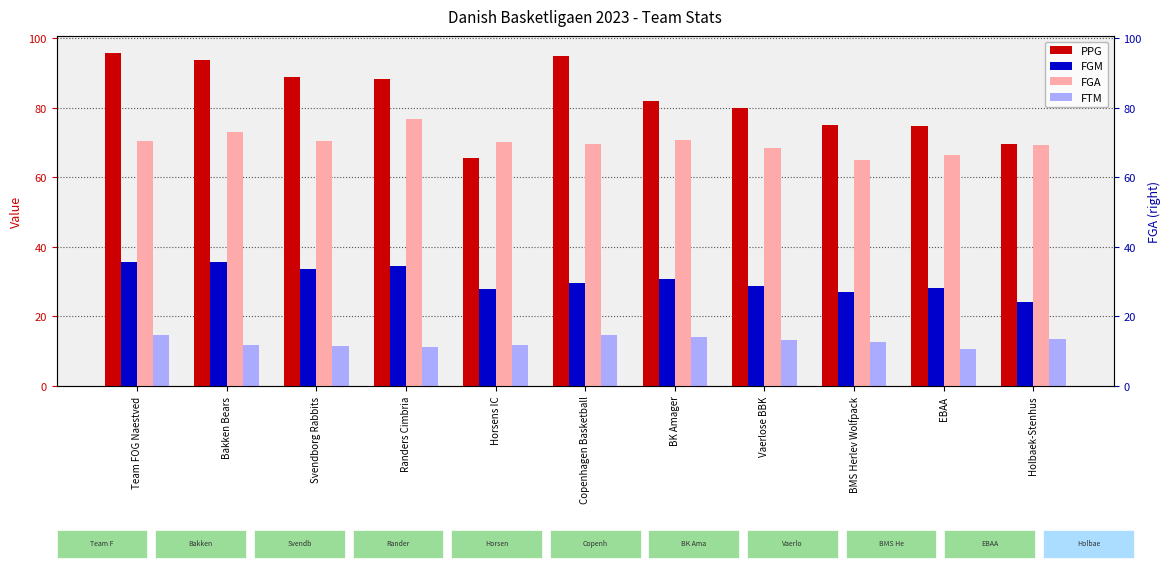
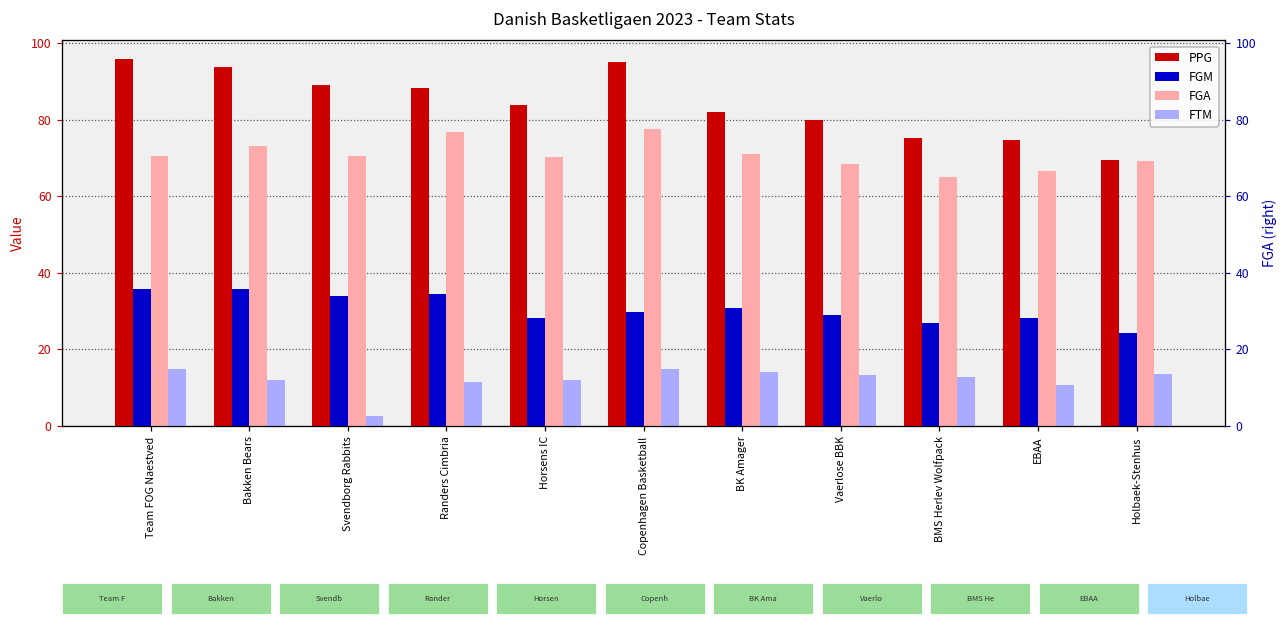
FTM, Svendborg Rabbits: 11 -> 3
PPG, Horsens IC: 66 -> 84
FGA, Copenhagen Basketball: 70 -> 78
